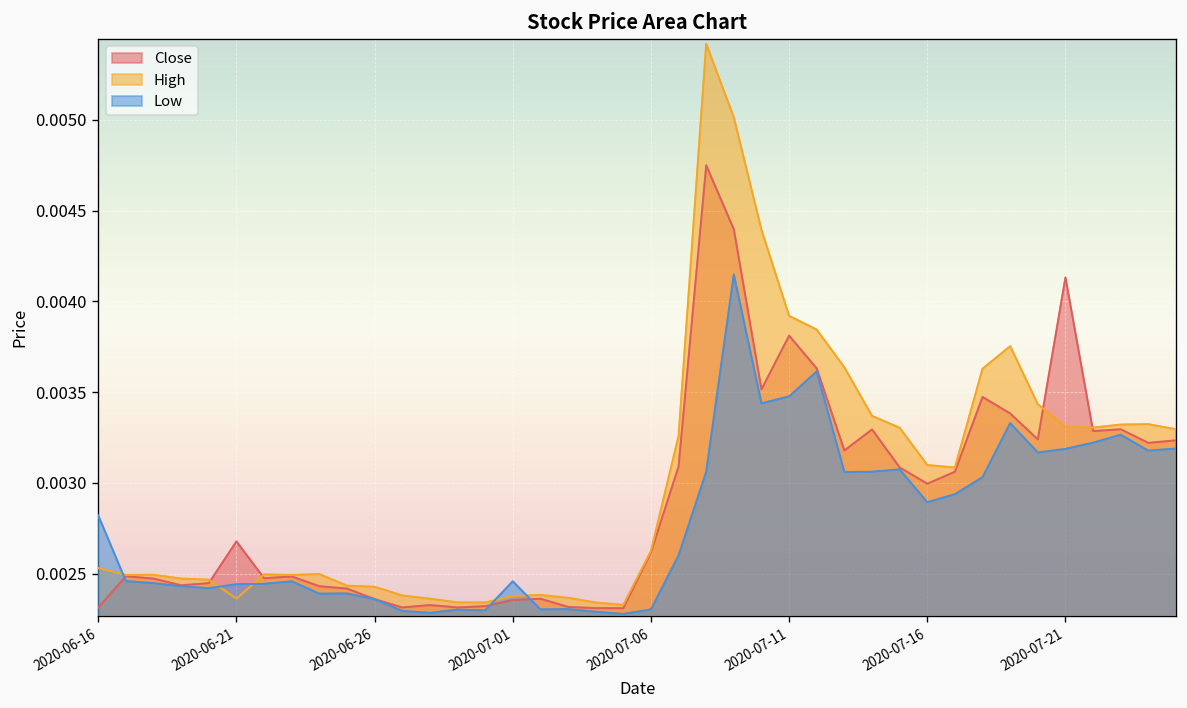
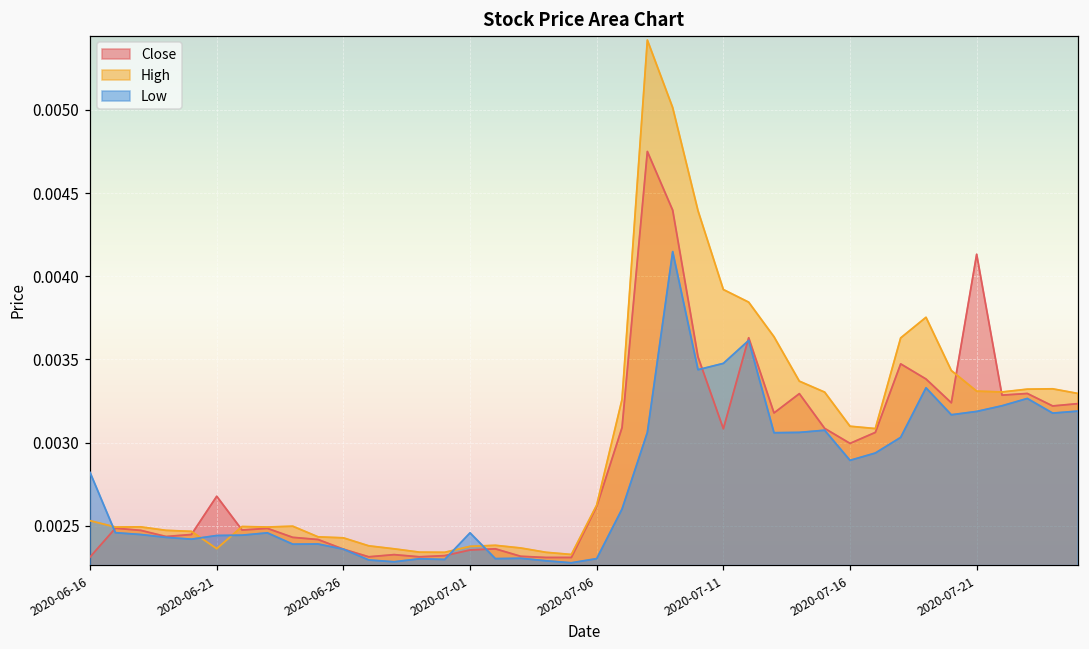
Close, 2020-07-11: 0.00381 -> 0.00308
